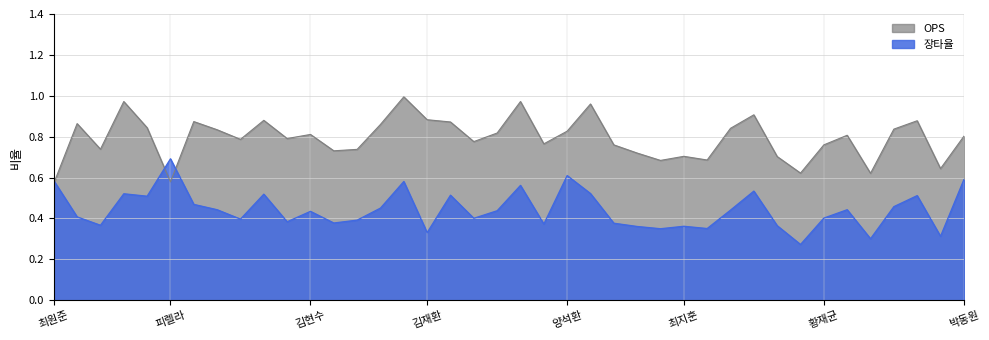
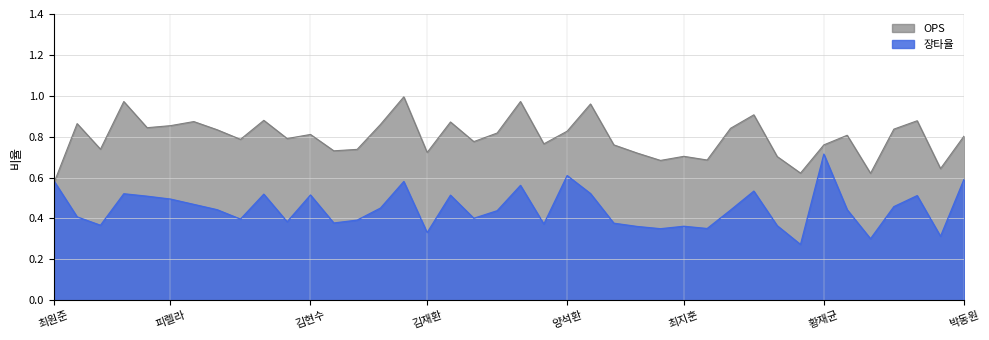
OPS, 피렐라: 0.58 -> 0.85
장타율, 피렐라: 0.69 -> 0.50
장타율, 김현수: 0.44 -> 0.52
OPS, 김재환: 0.88 -> 0.72
장타율, 황재균: 0.40 -> 0.72
